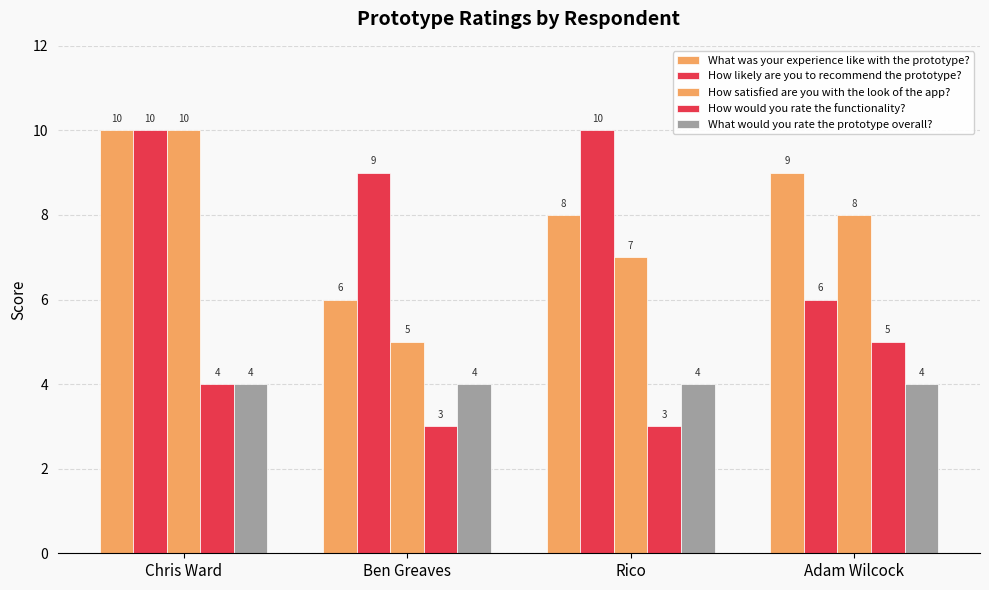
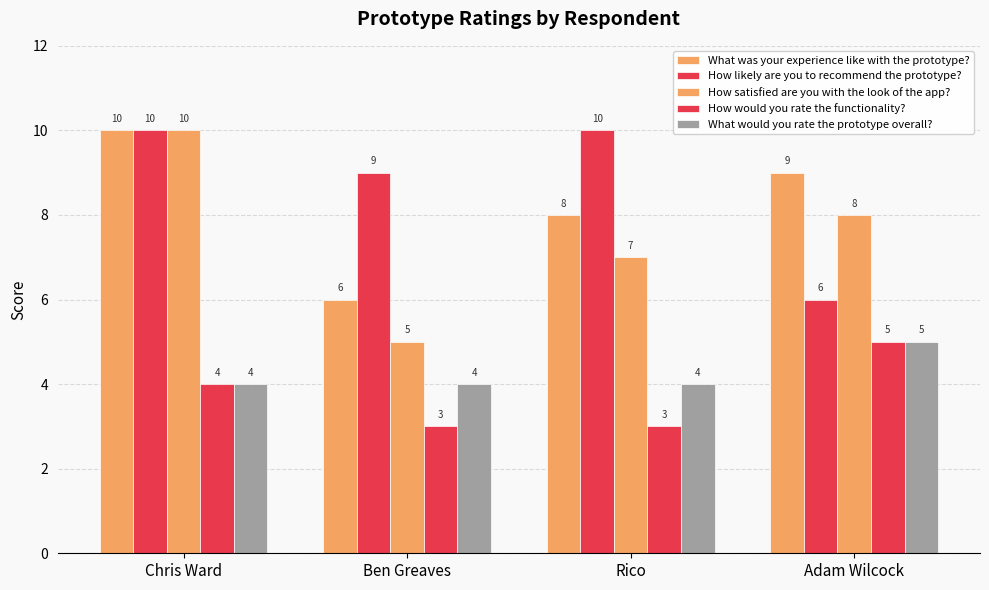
What would you rate the prototype overall?, Adam Wilcock: 4 -> 5
